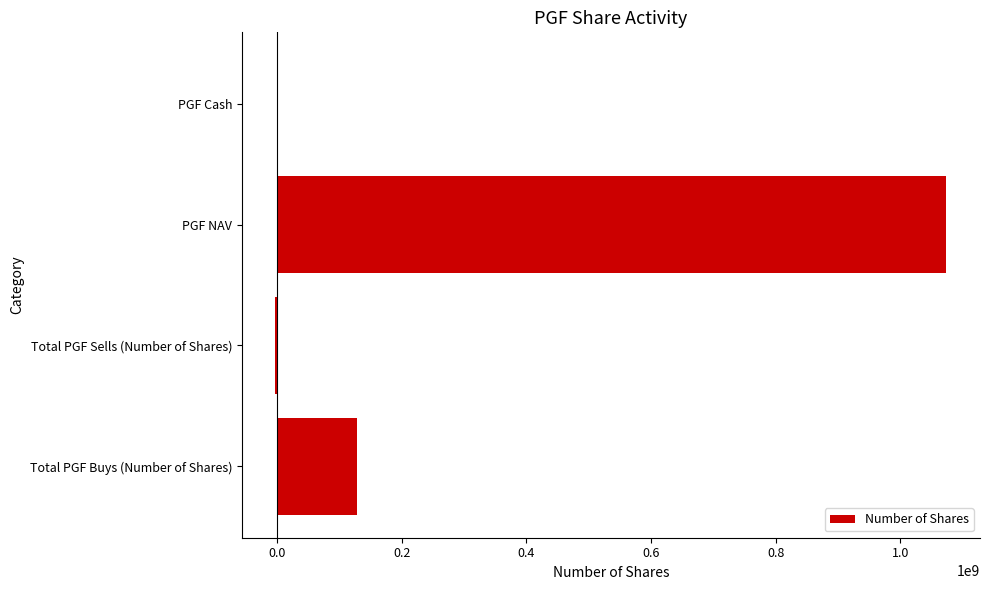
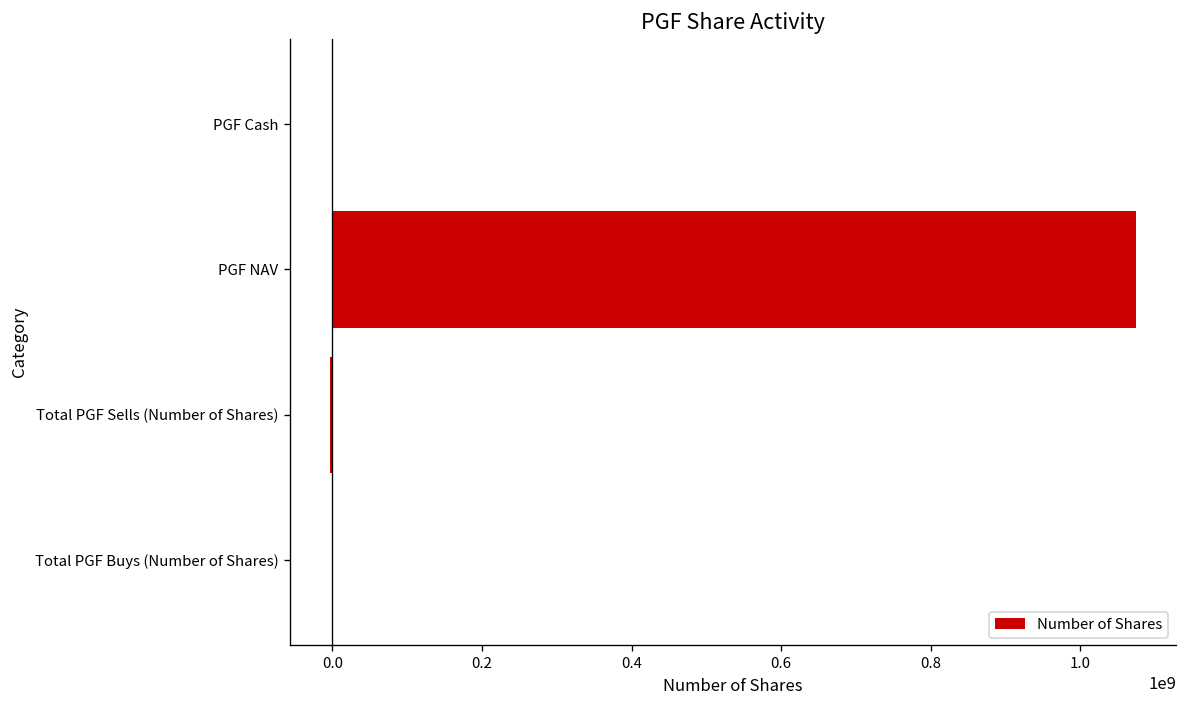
Total PGF Buys (Number of Shares): 130000000 -> 0
